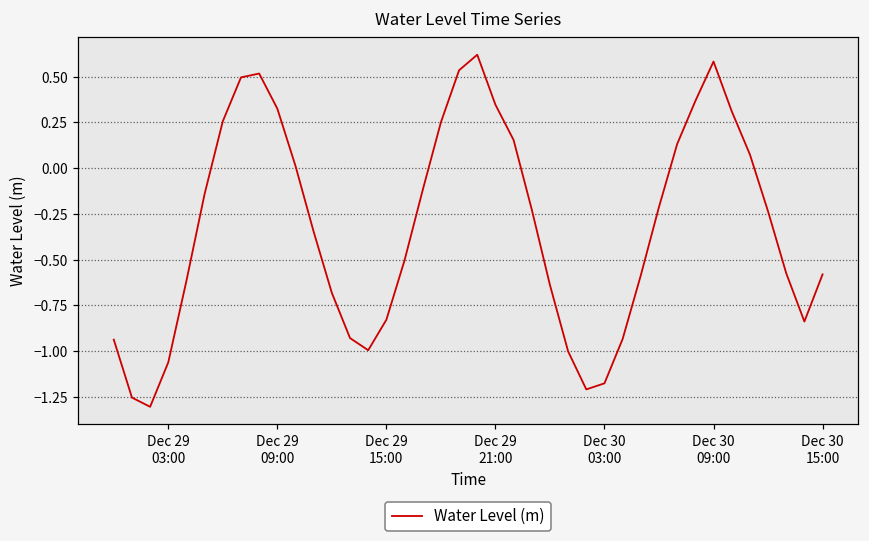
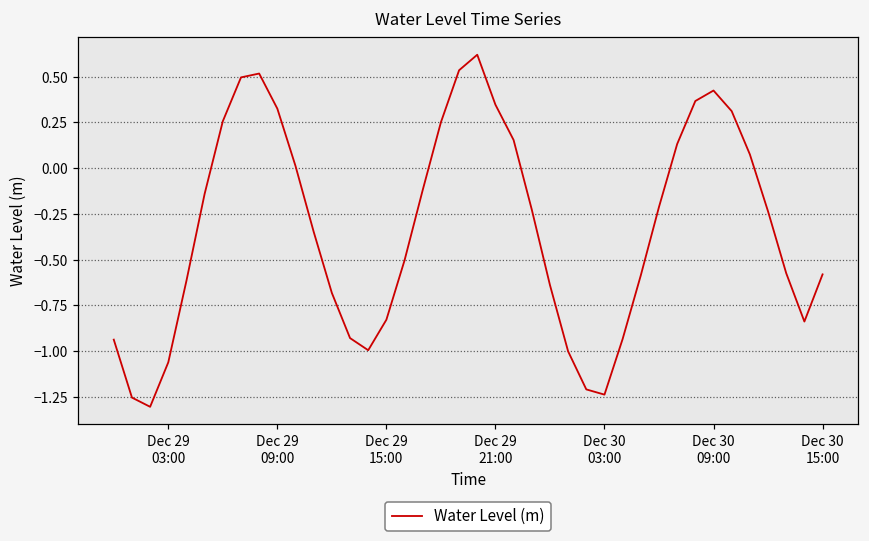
Dec 30 03:00: -1.18 -> -1.24
Dec 30 09:00: 0.58 -> 0.42
